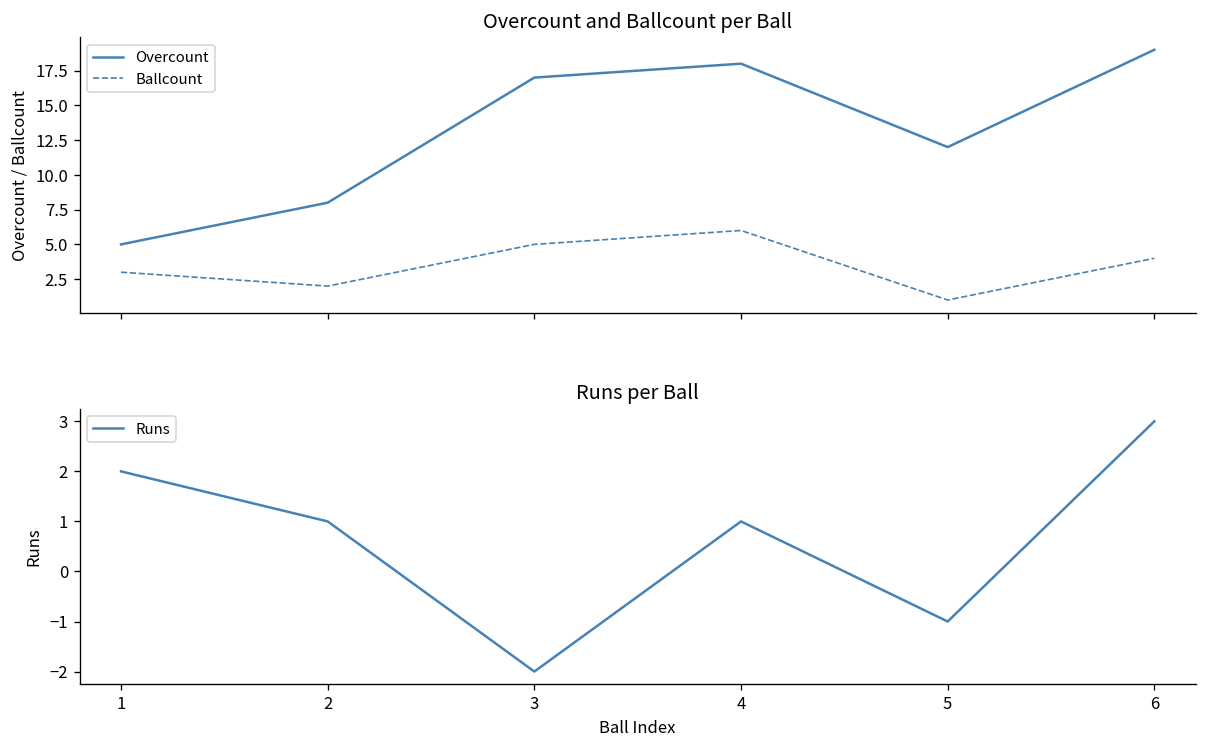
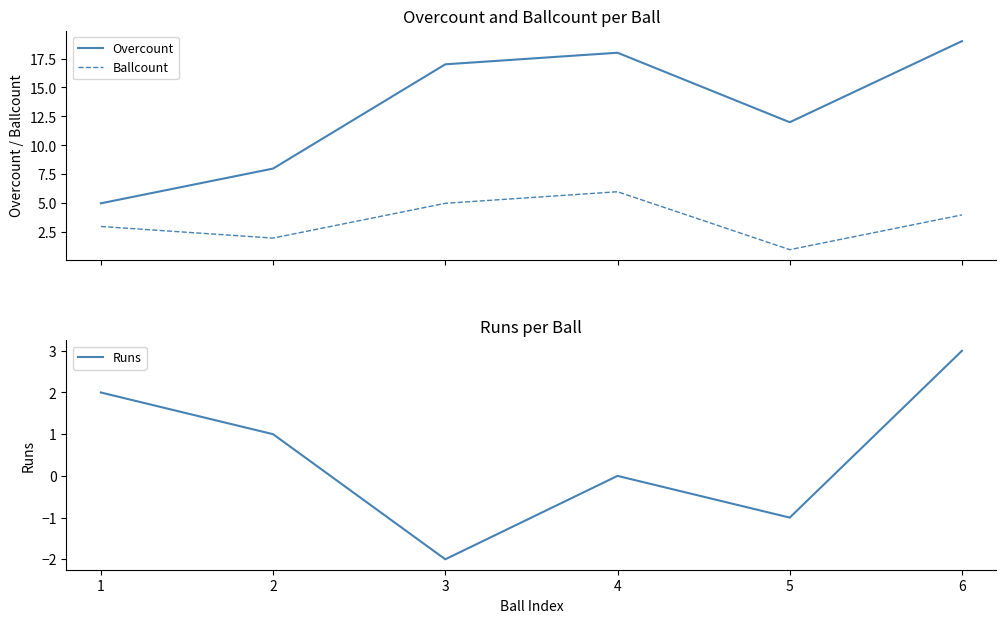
Runs per Ball, 4: 1 -> 0
